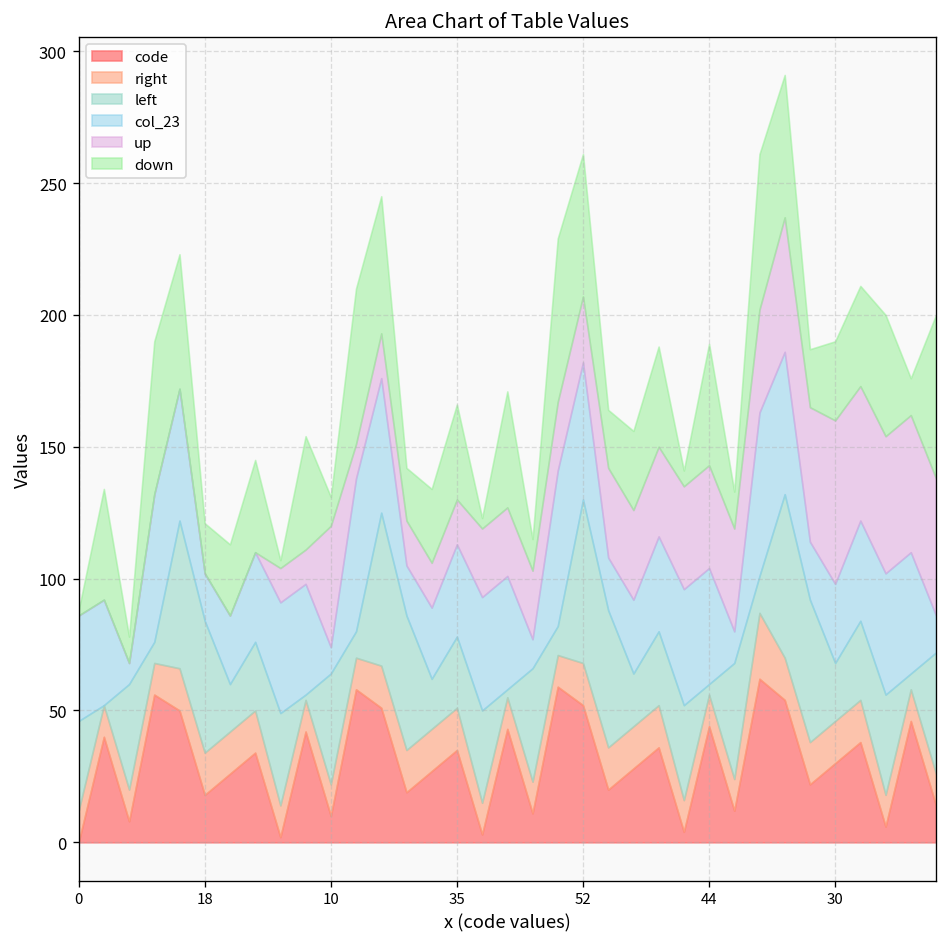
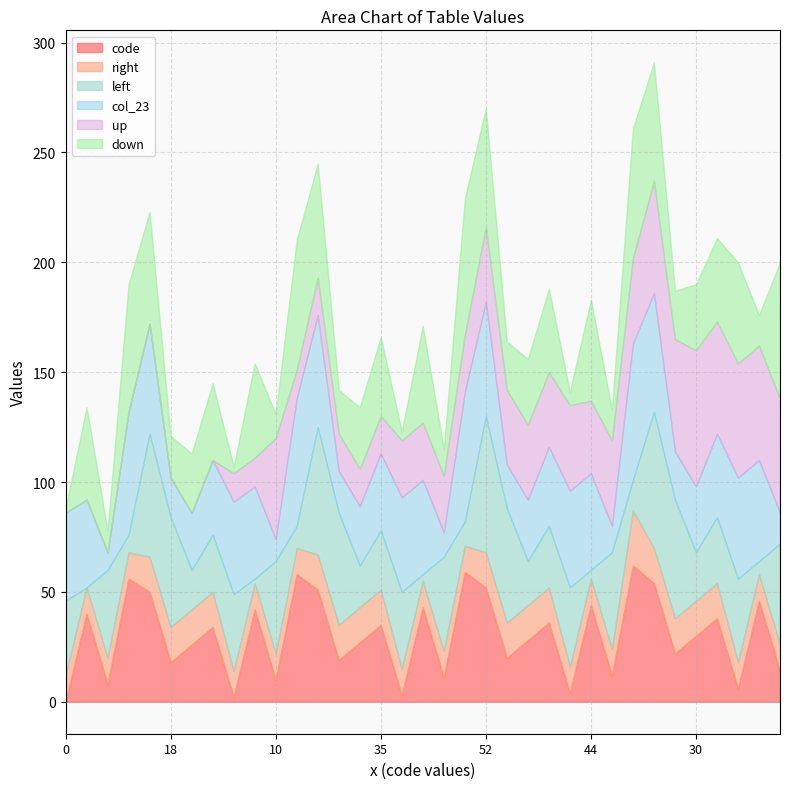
up, 52: 25 -> 34
up, 44: 39 -> 33
